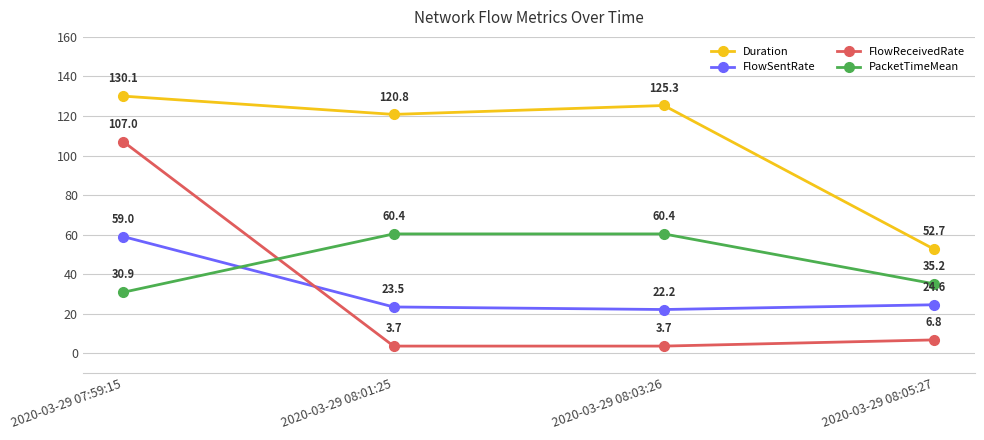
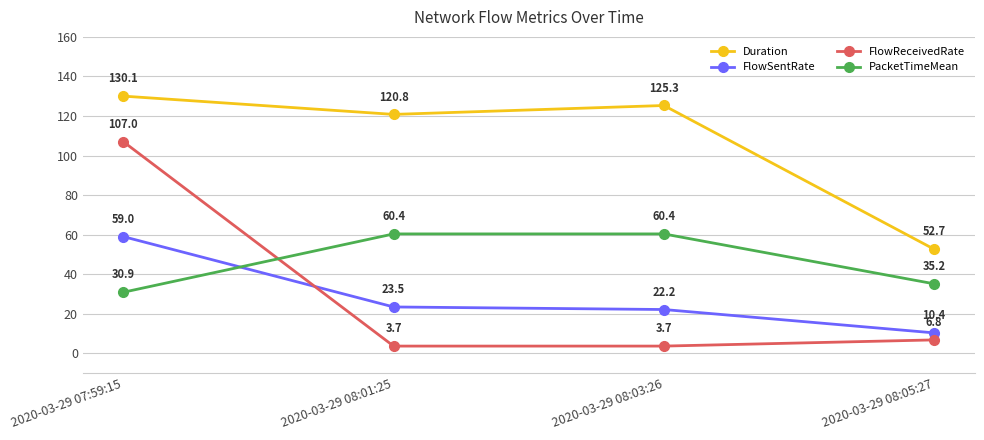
FlowSentRate, 2020-03-29 08:05:27: 24.6 -> 10.4
